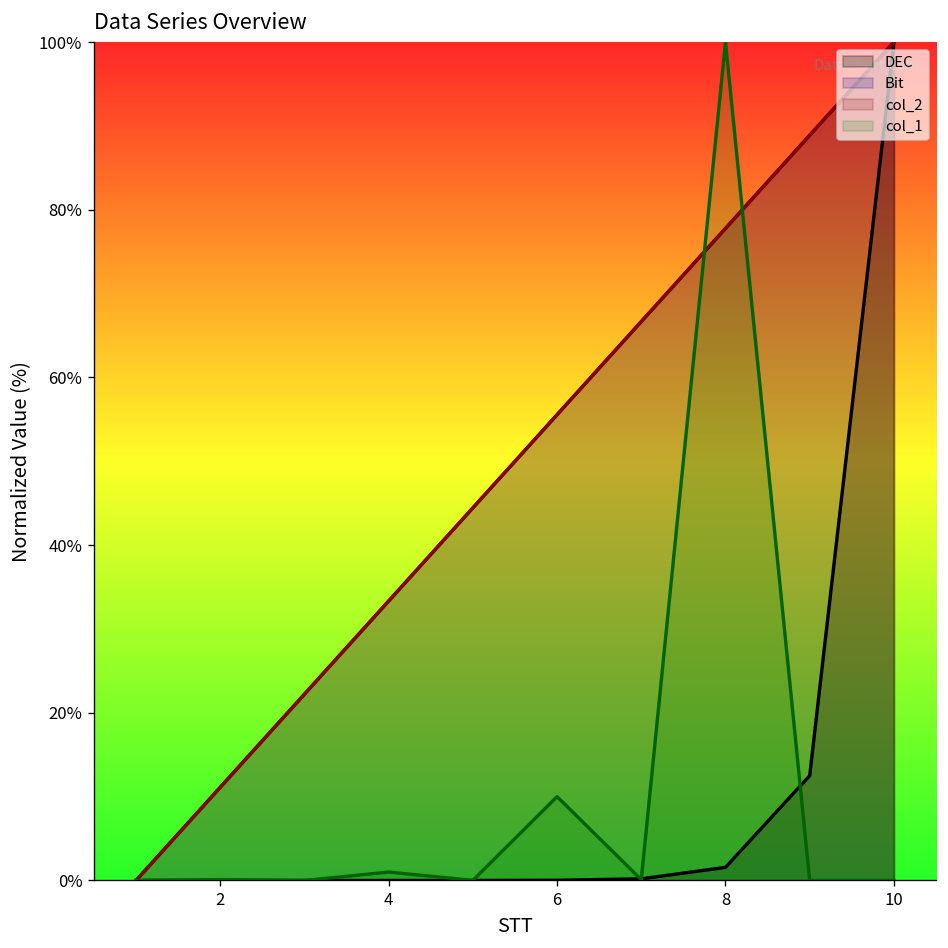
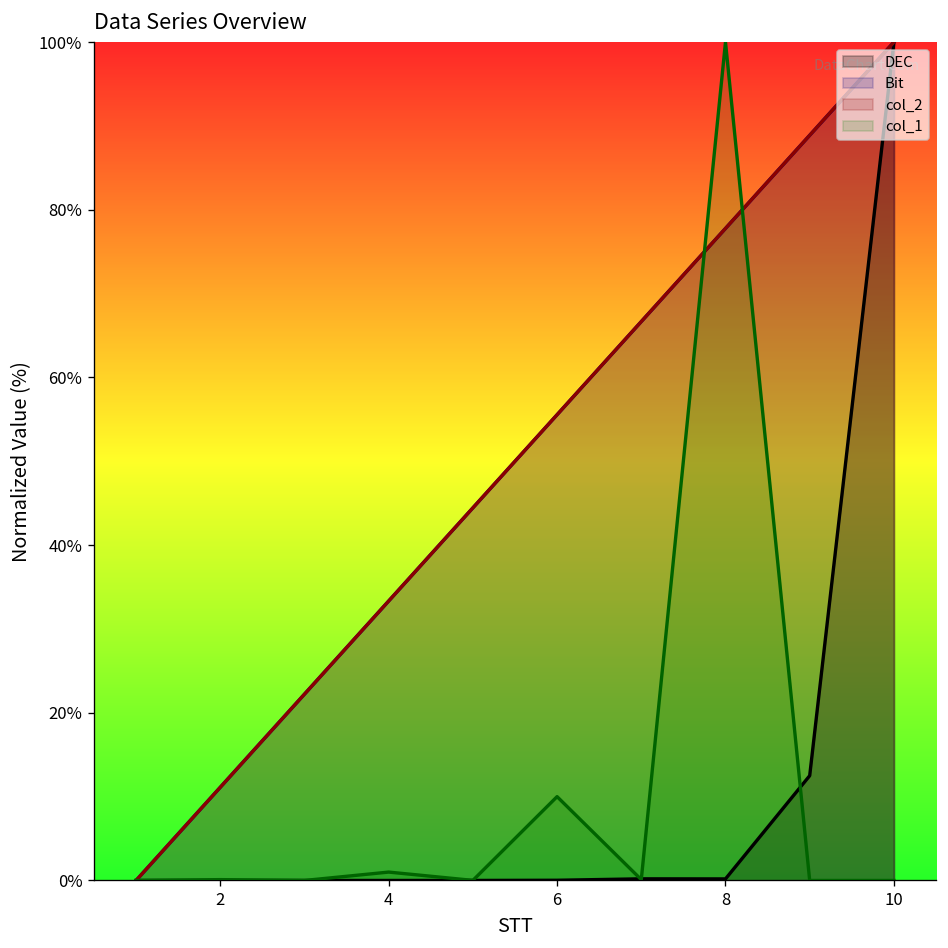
DEC, 8: 2% -> 0%
